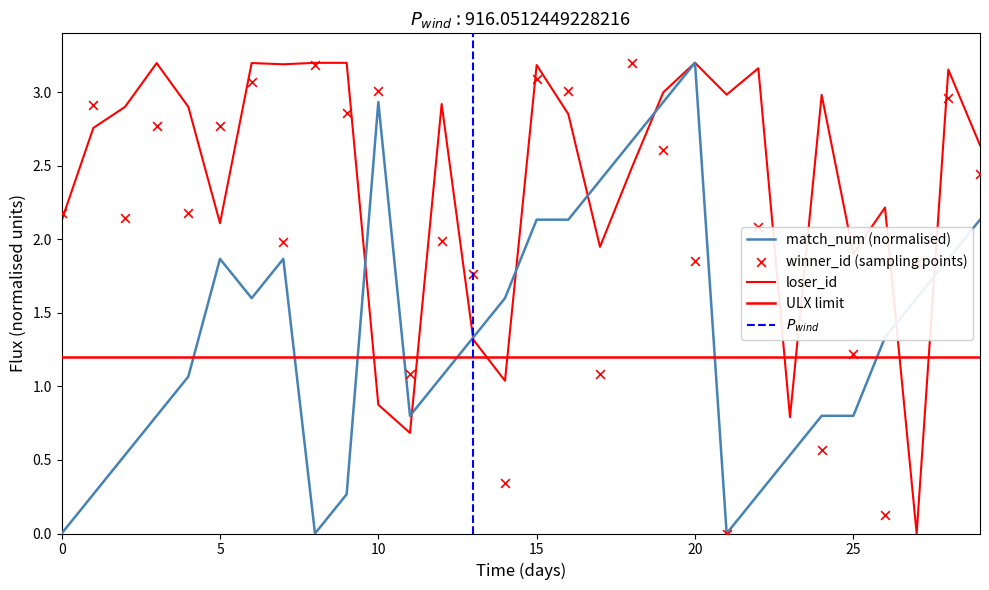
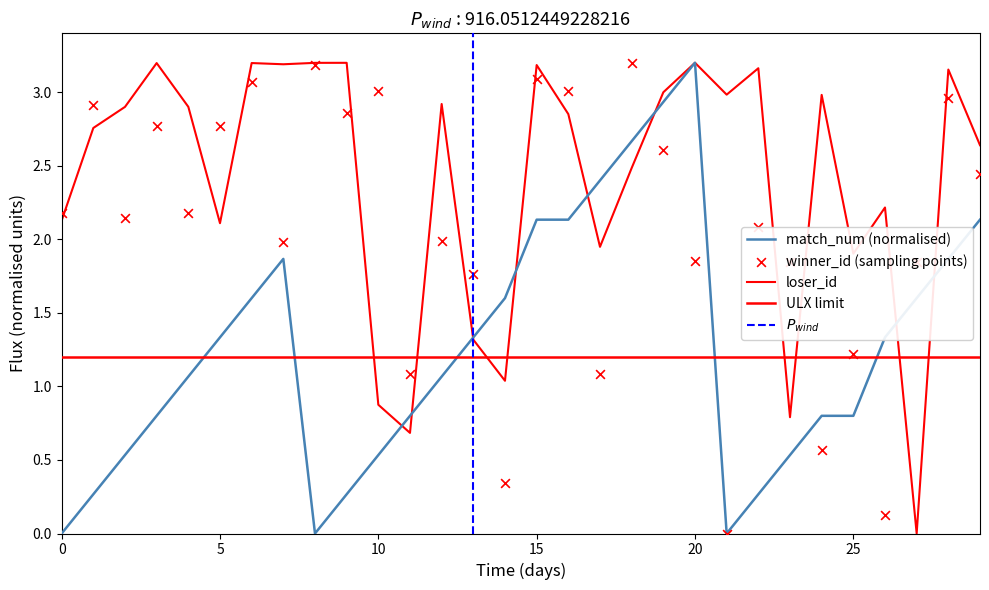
match_num (normalised), 5: 1.87 -> 1.33
match_num (normalised), 10: 2.93 -> 0.53
